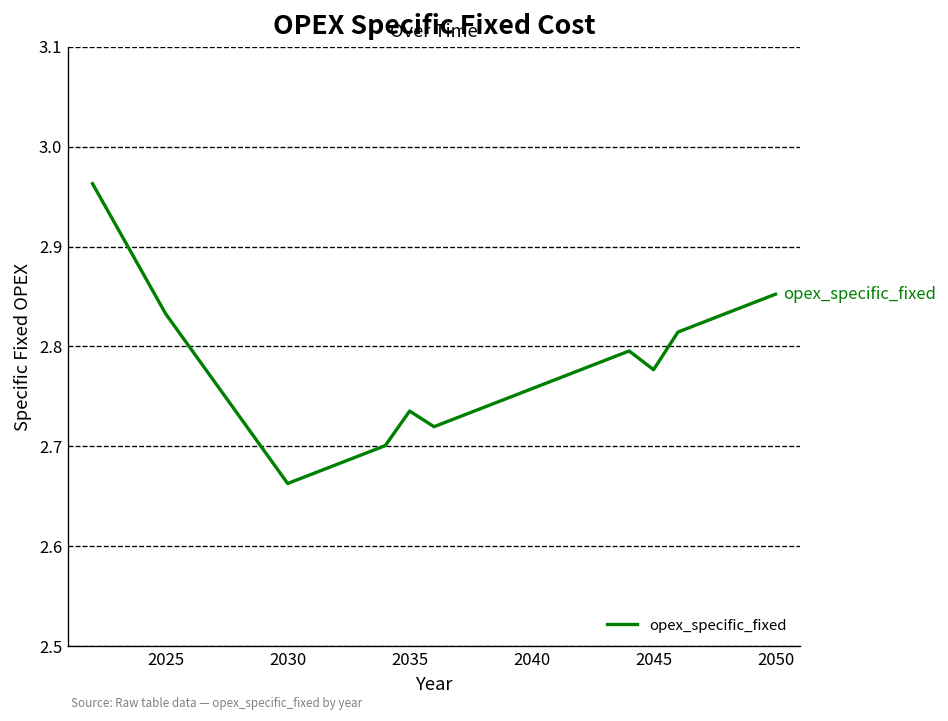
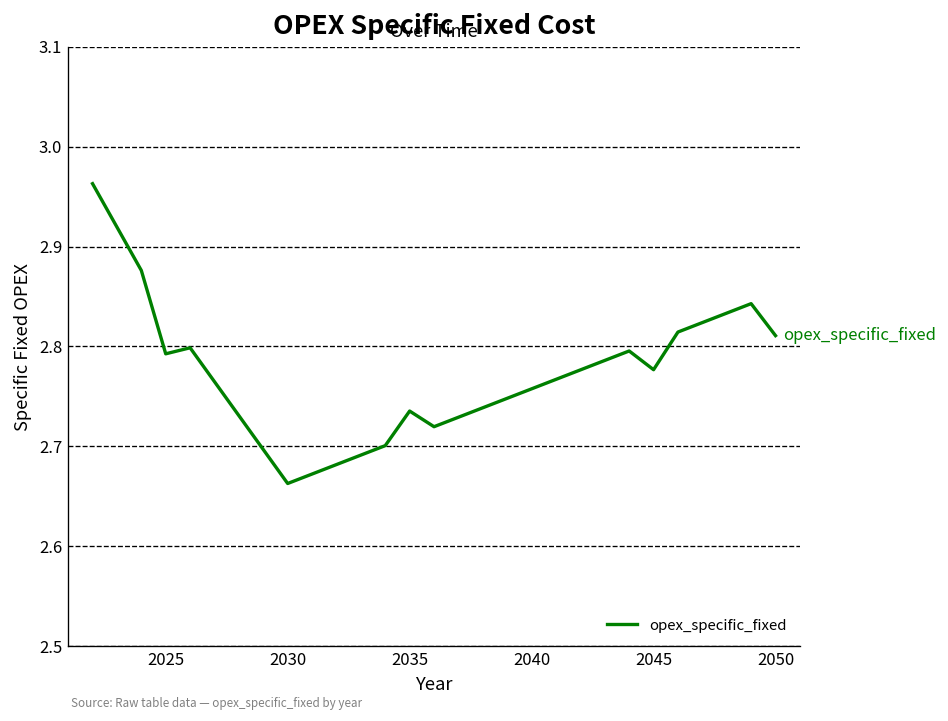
2025: 2.83 -> 2.79
2050: 2.85 -> 2.81
